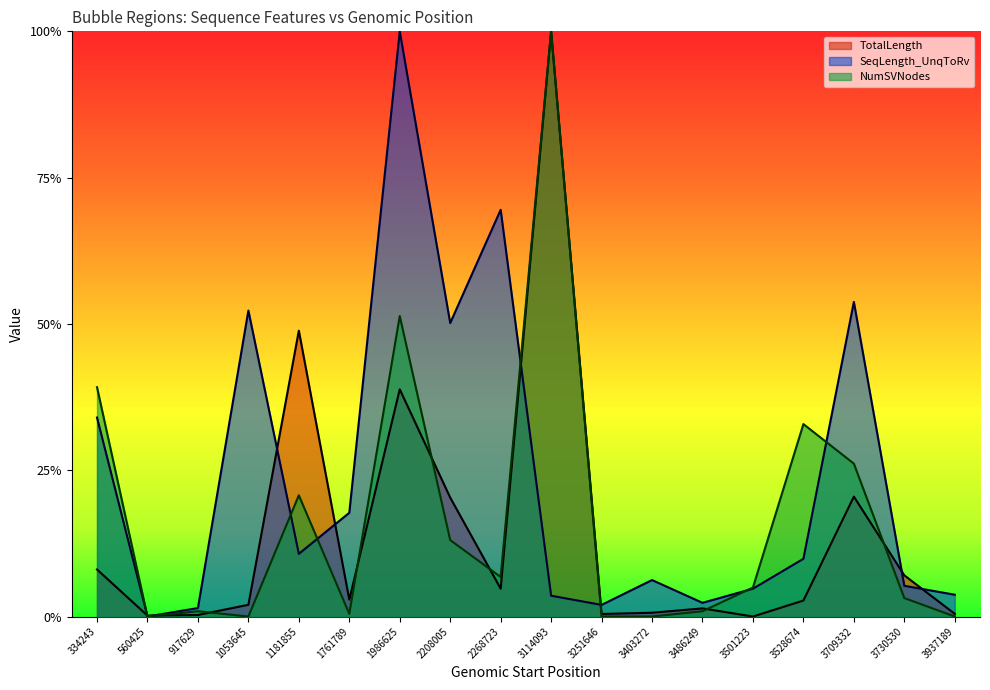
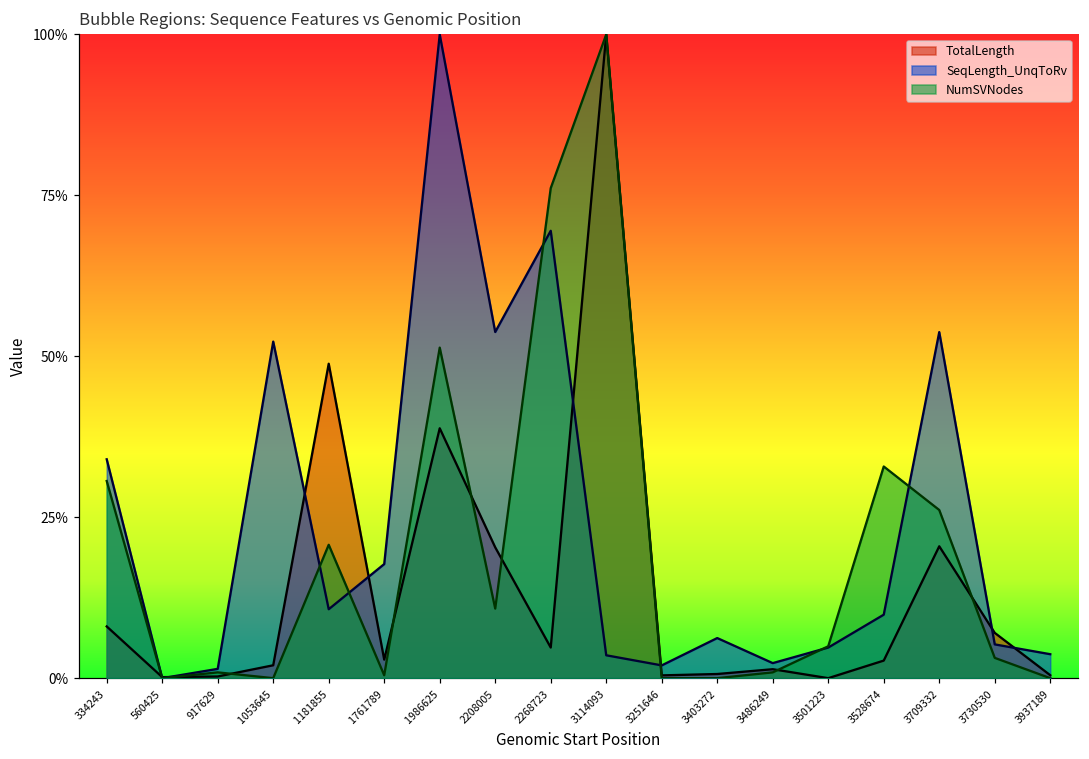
NumSVNodes, 334243: 39% -> 31%
SeqLength_UnqToRv, 2208005: 50% -> 54%
NumSVNodes, 2208005: 13% -> 11%
NumSVNodes, 2268723: 7% -> 76%
